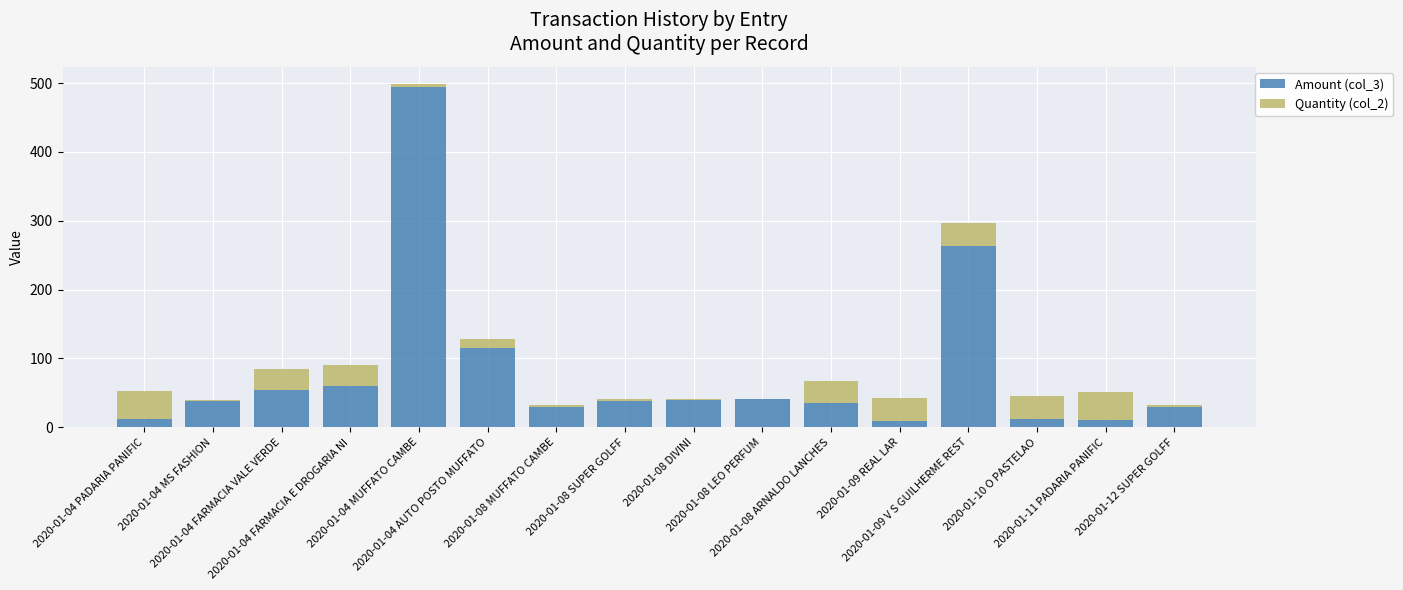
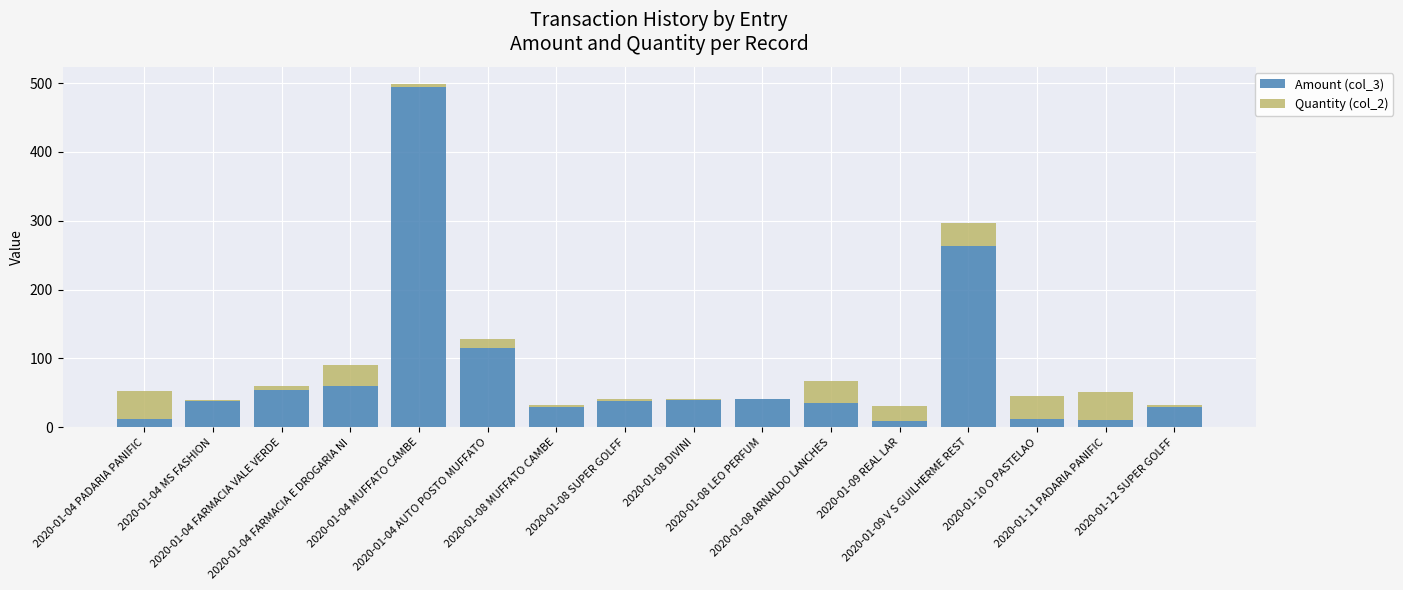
Quantity (col_2), 2020-01-04 FARMACIA VALE VERDE: 30 -> 10
Quantity (col_2), 2020-01-09 REAL LAR: 30 -> 20
